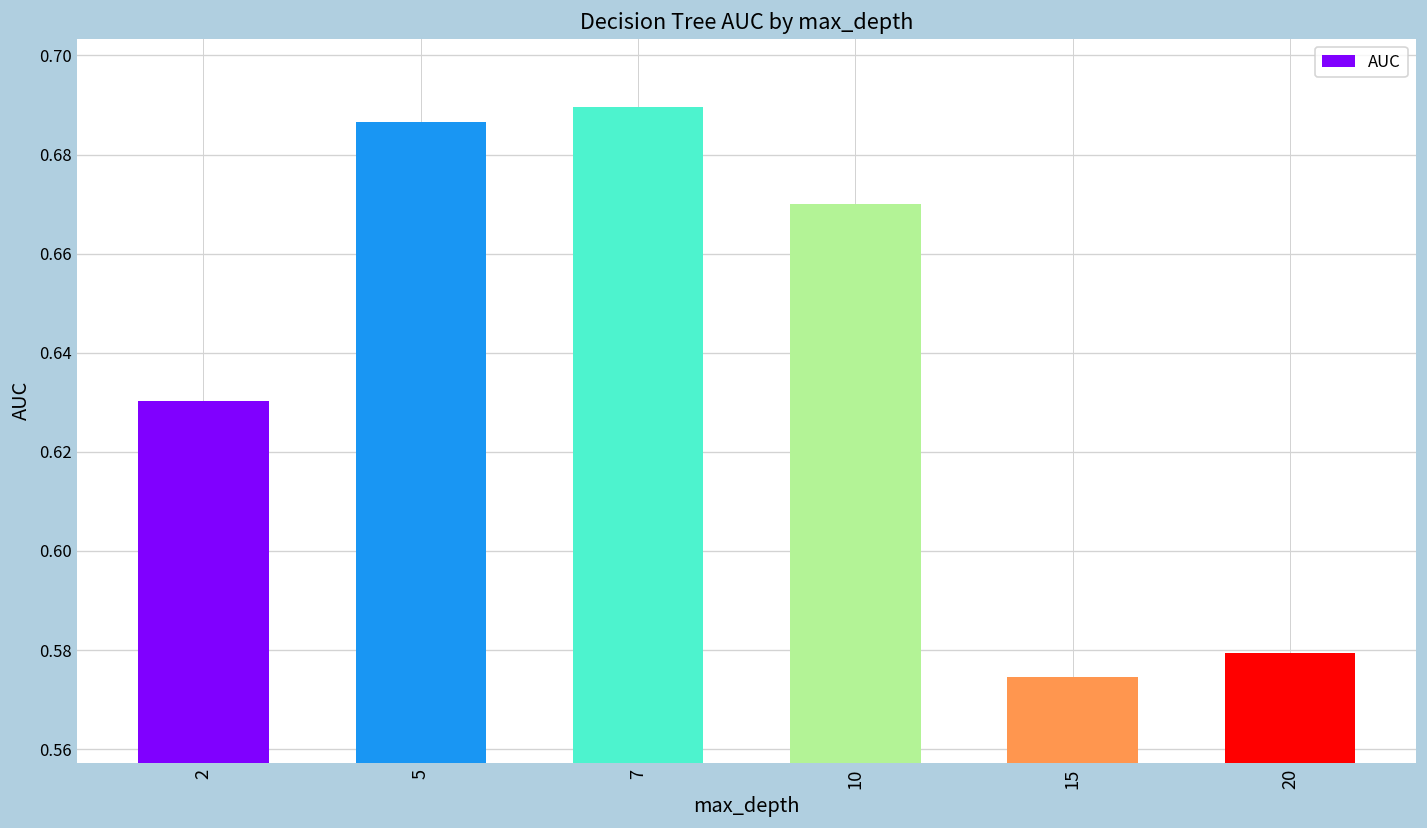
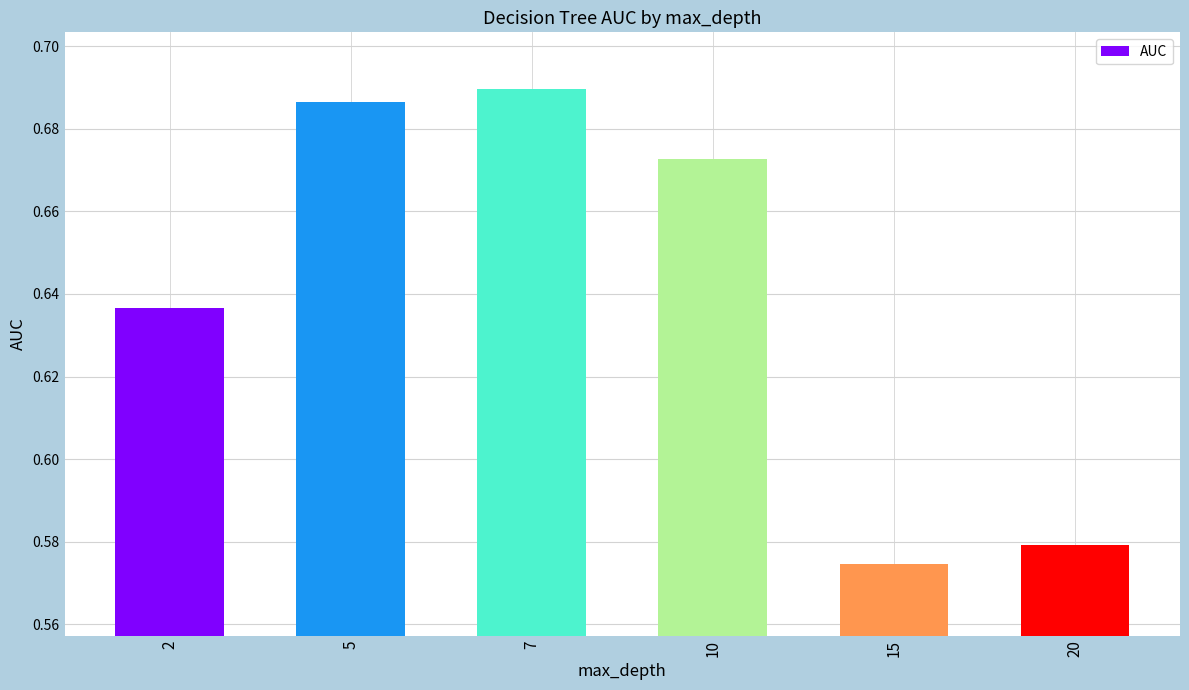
2: 0.630 -> 0.637
10: 0.670 -> 0.673
